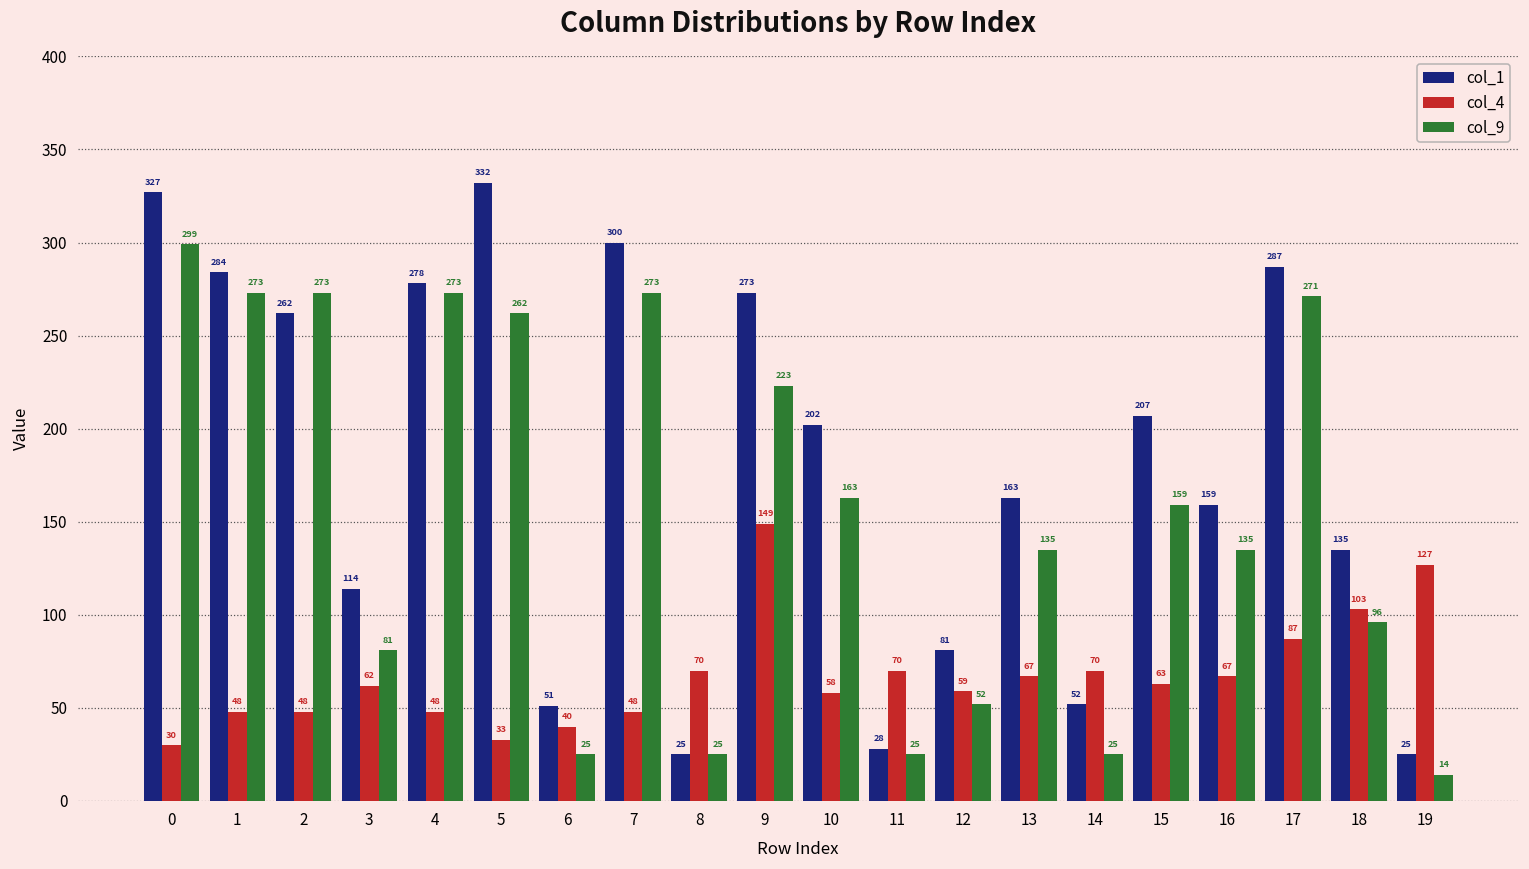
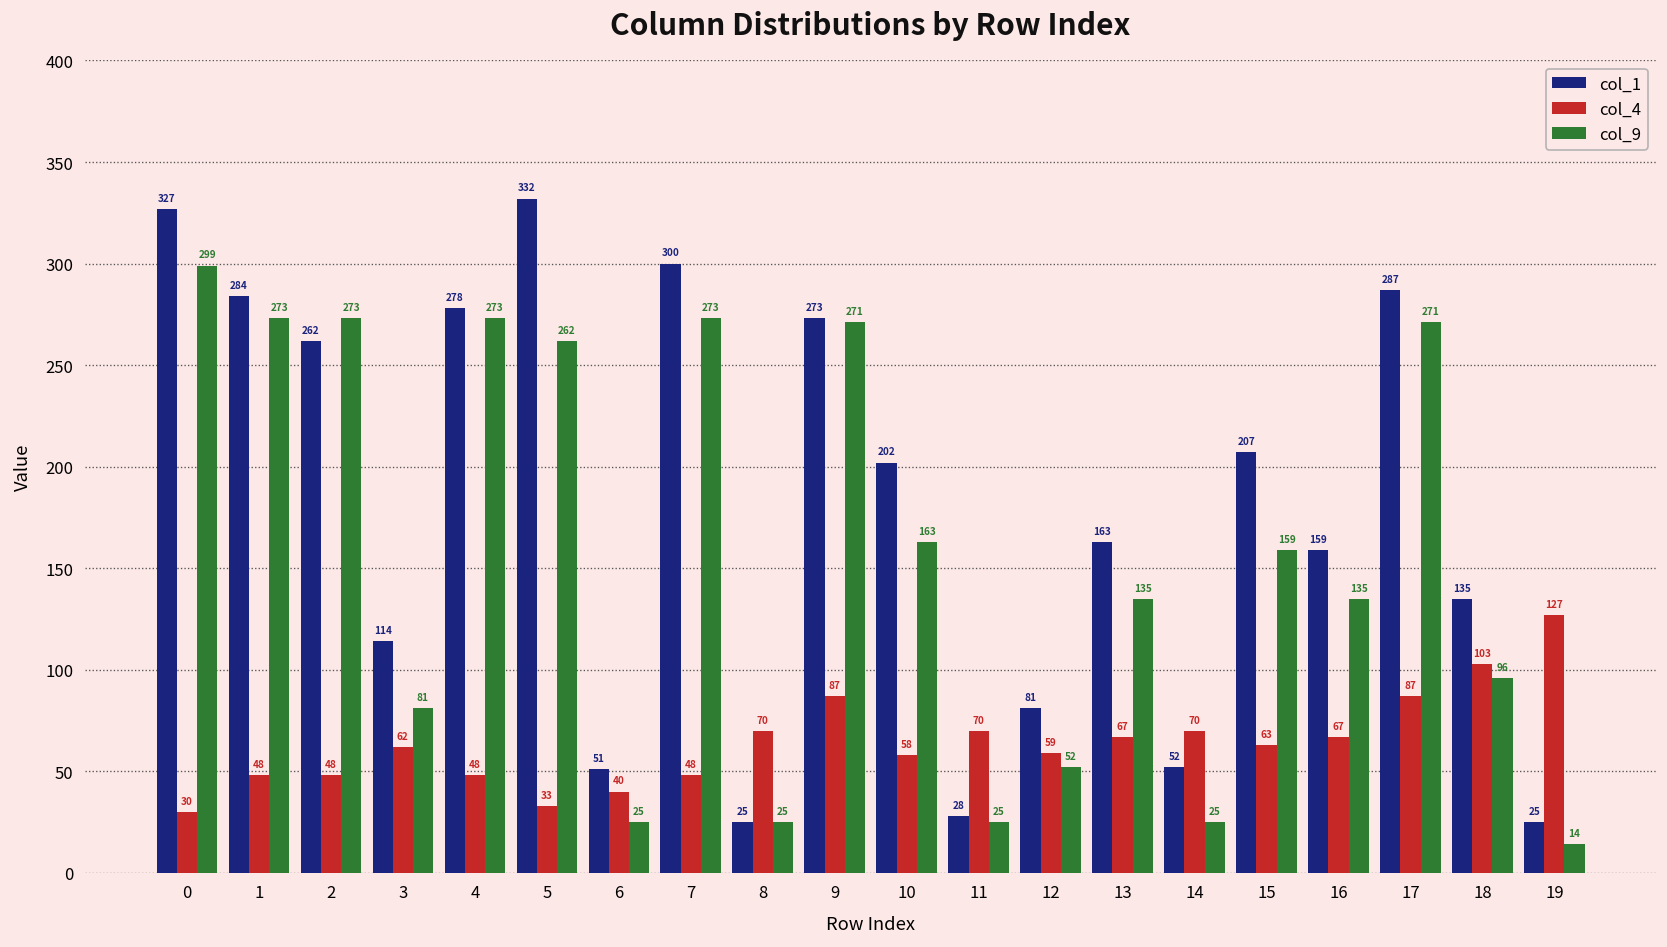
col_4, 9: 149 -> 87
col_9, 9: 223 -> 271
